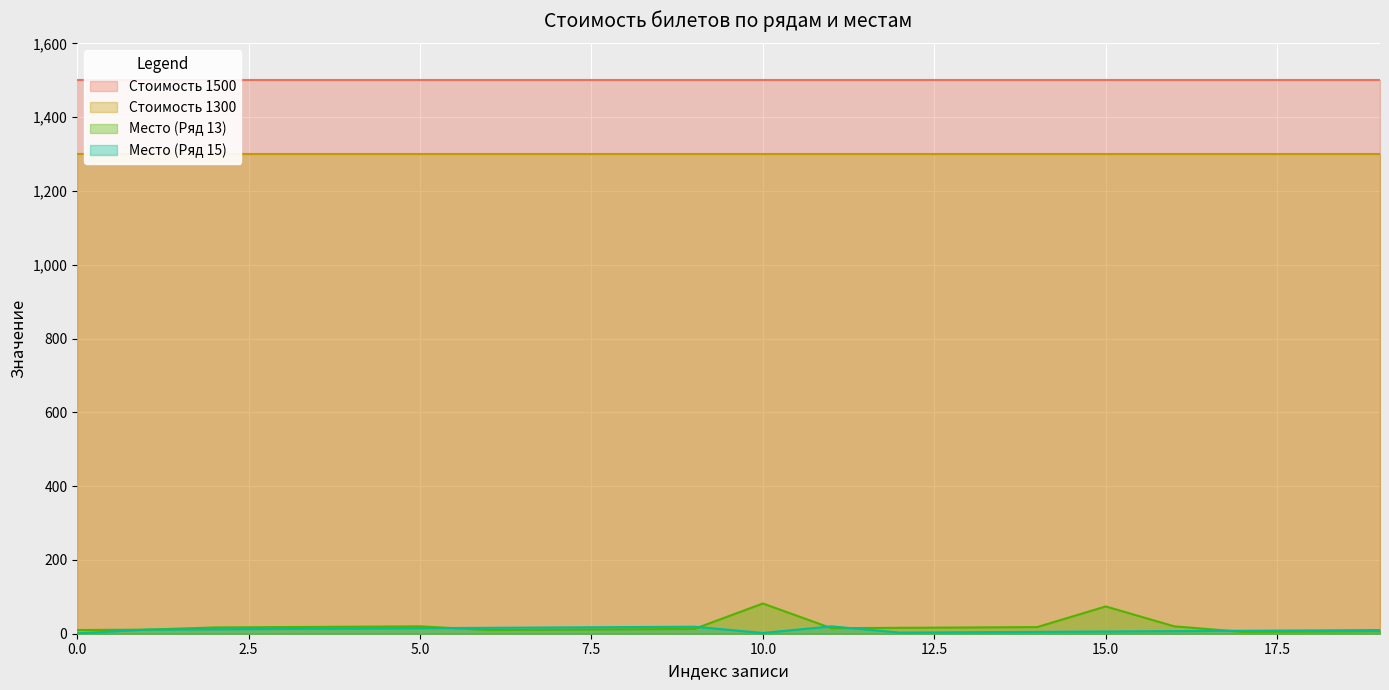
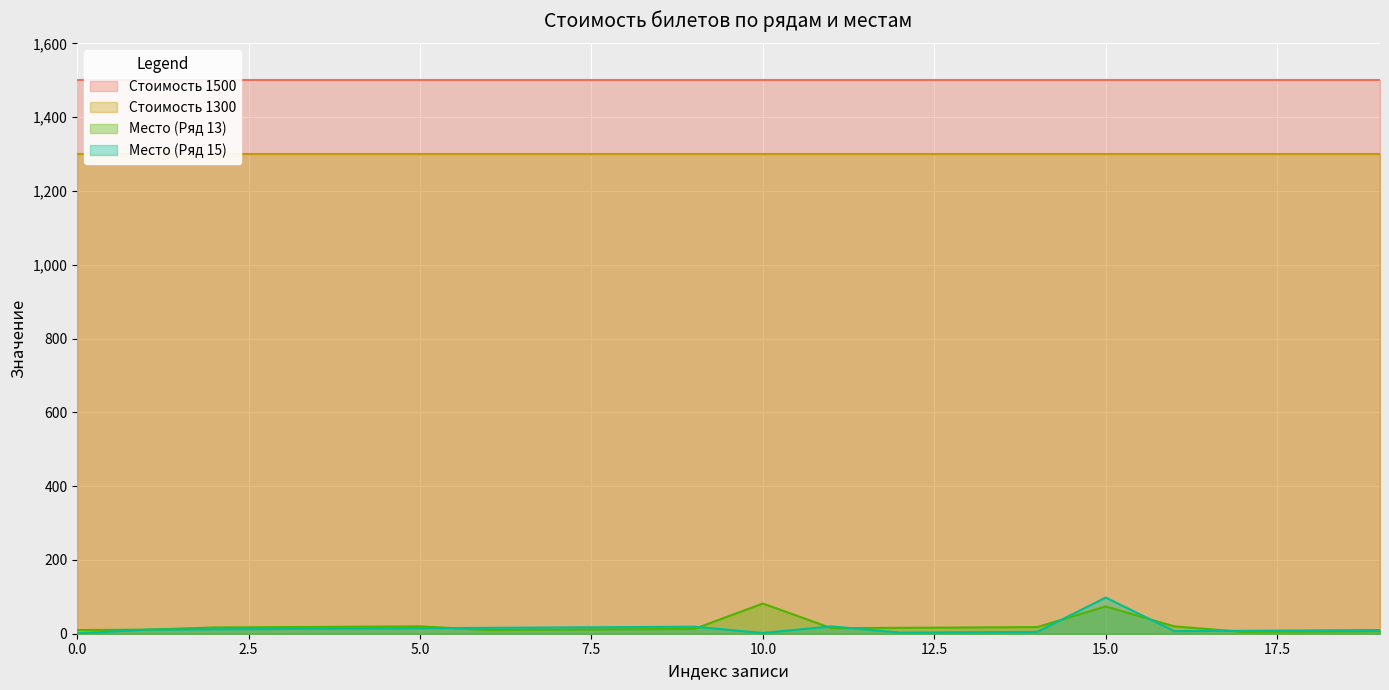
Место (Ряд 15), 15.0: 10 -> 100
